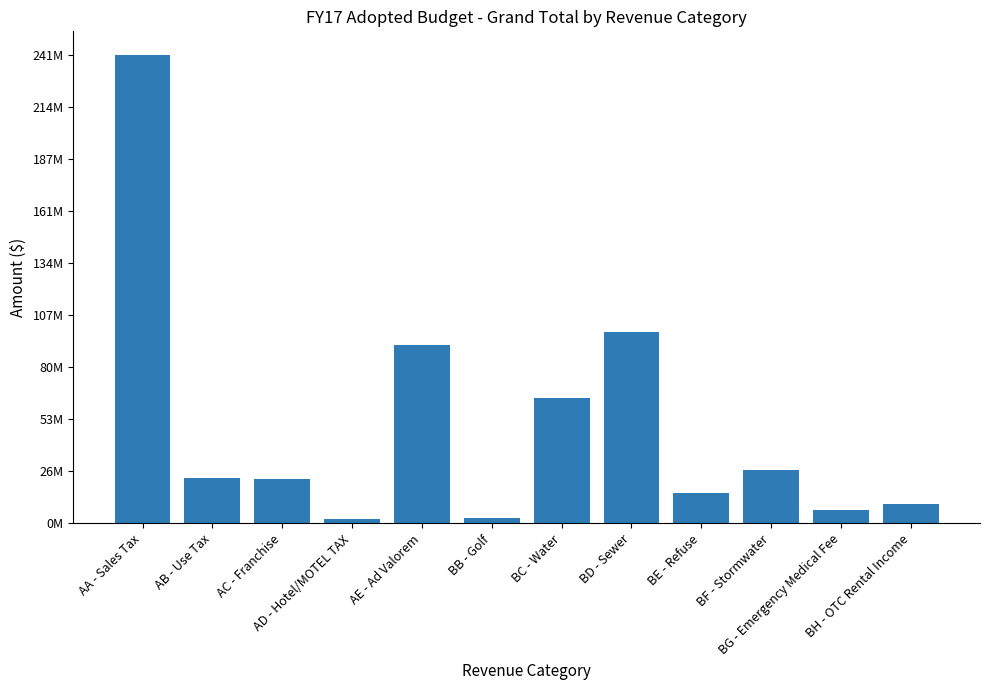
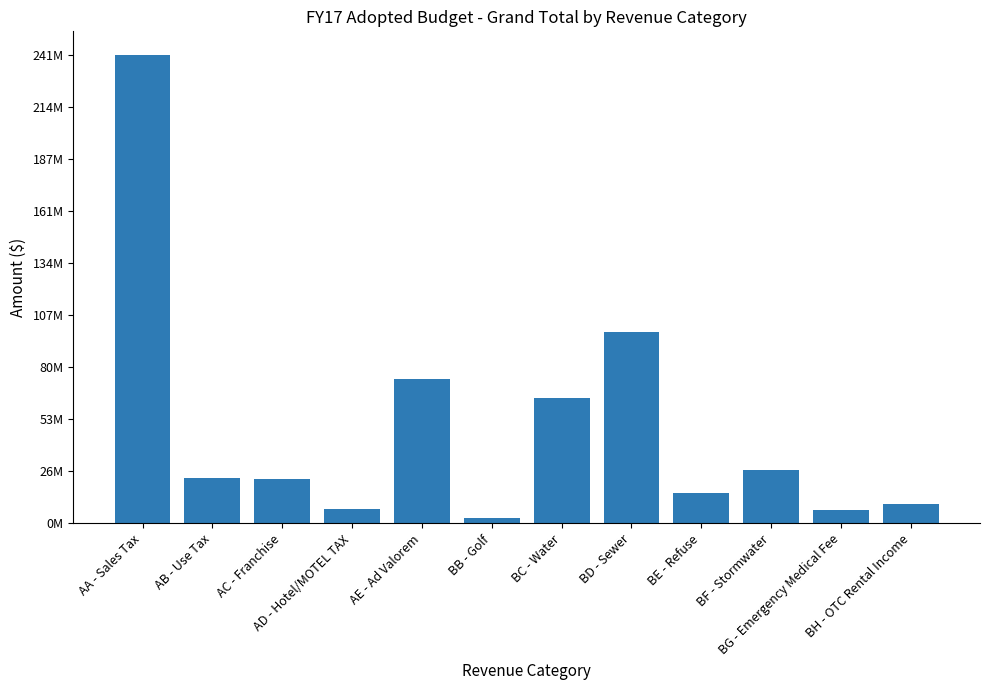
AD - Hotel/MOTEL TAX: 2000000 -> 8000000
AE - Ad Valorem: 92000000 -> 74000000
